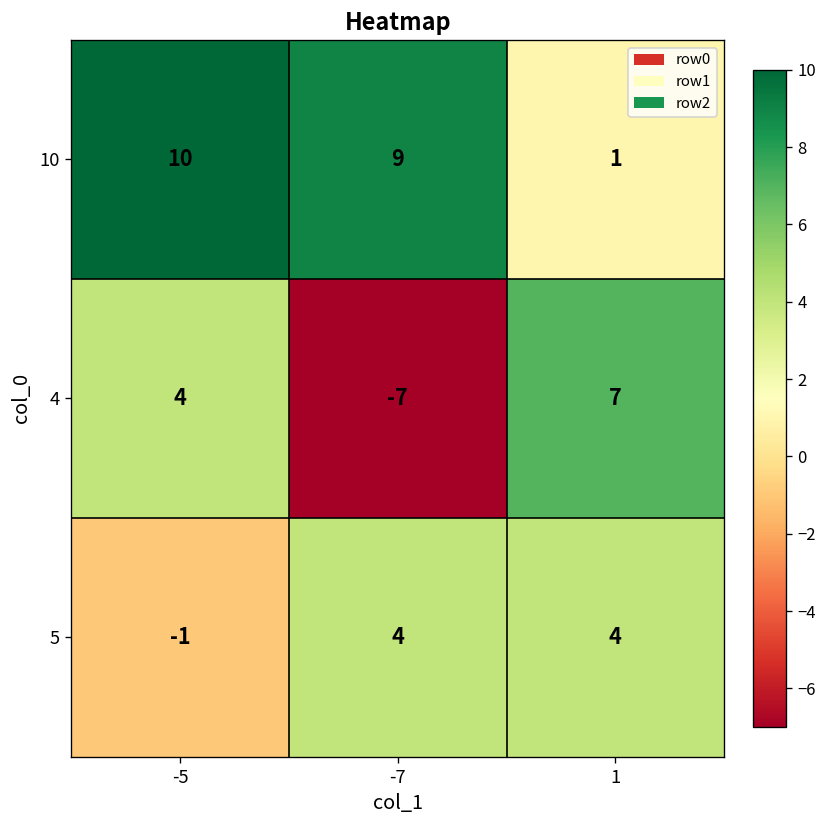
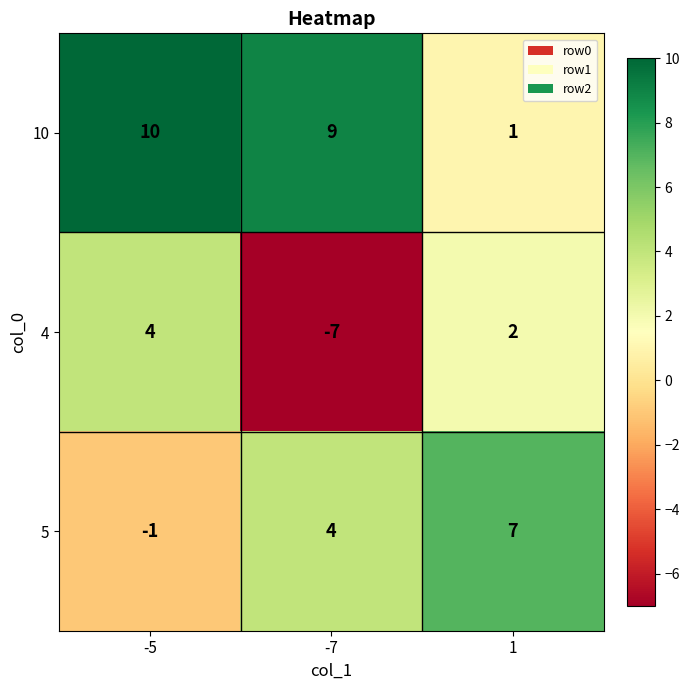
4, 1: 7 -> 2
5, 1: 4 -> 7
